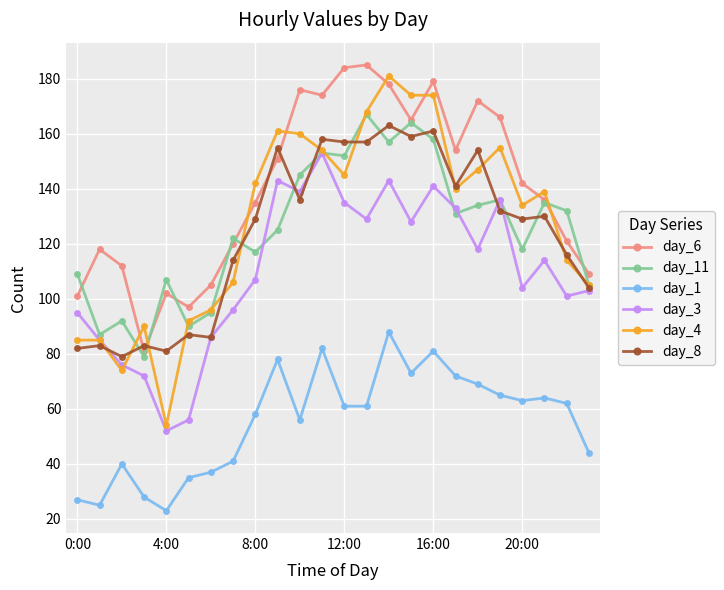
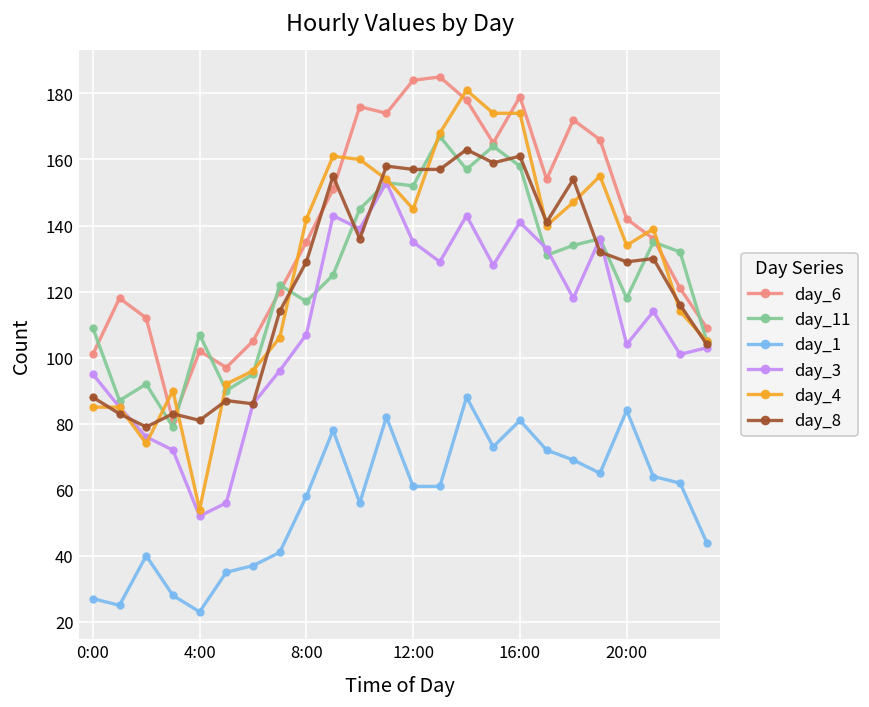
day_8, 0:00: 82 -> 88
day_1, 20:00: 63 -> 84
